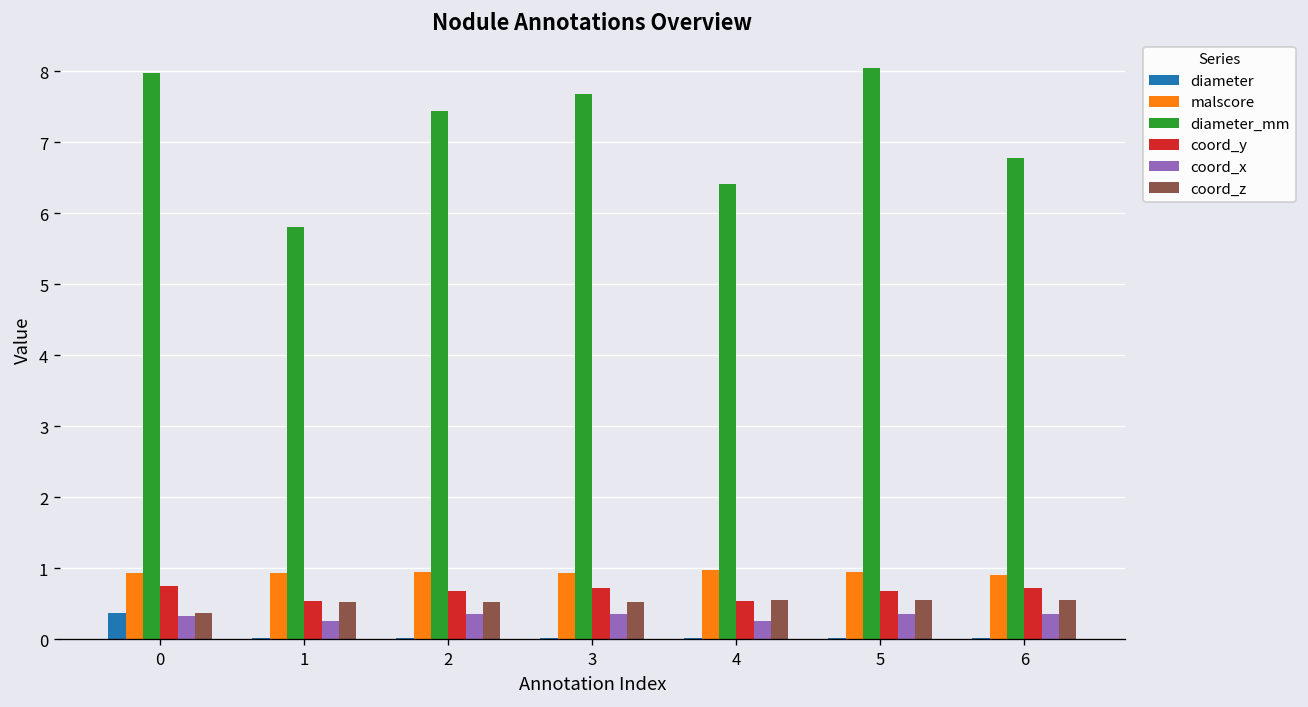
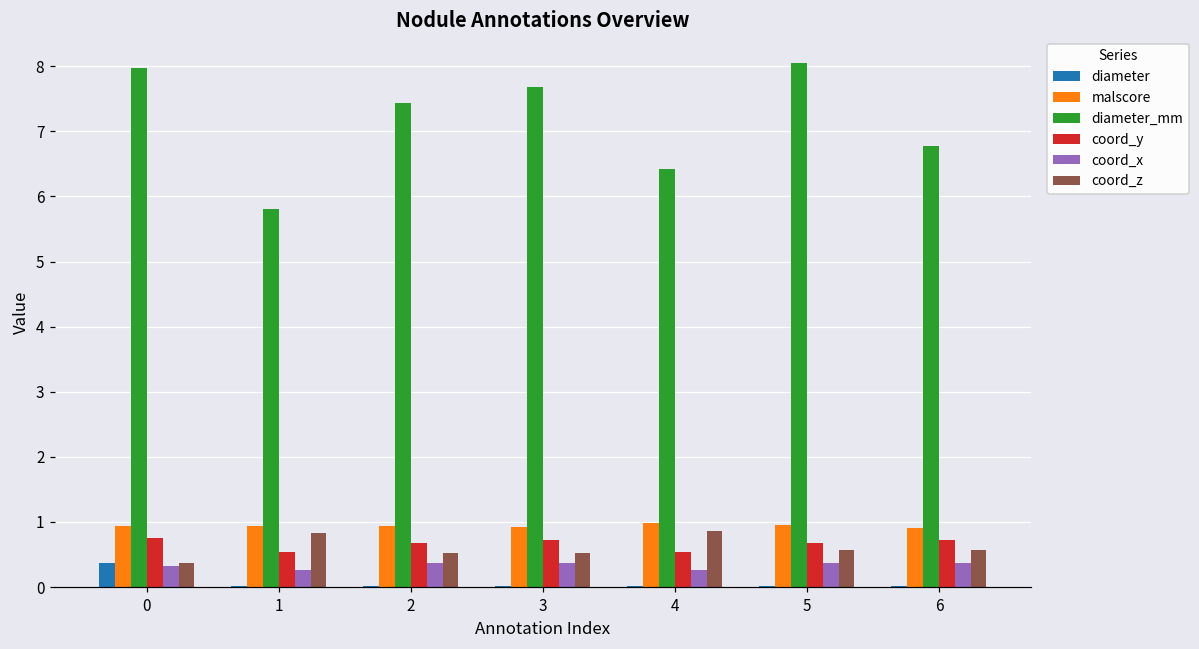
coord_z, 1: 0.5 -> 0.8
coord_z, 4: 0.6 -> 0.9
